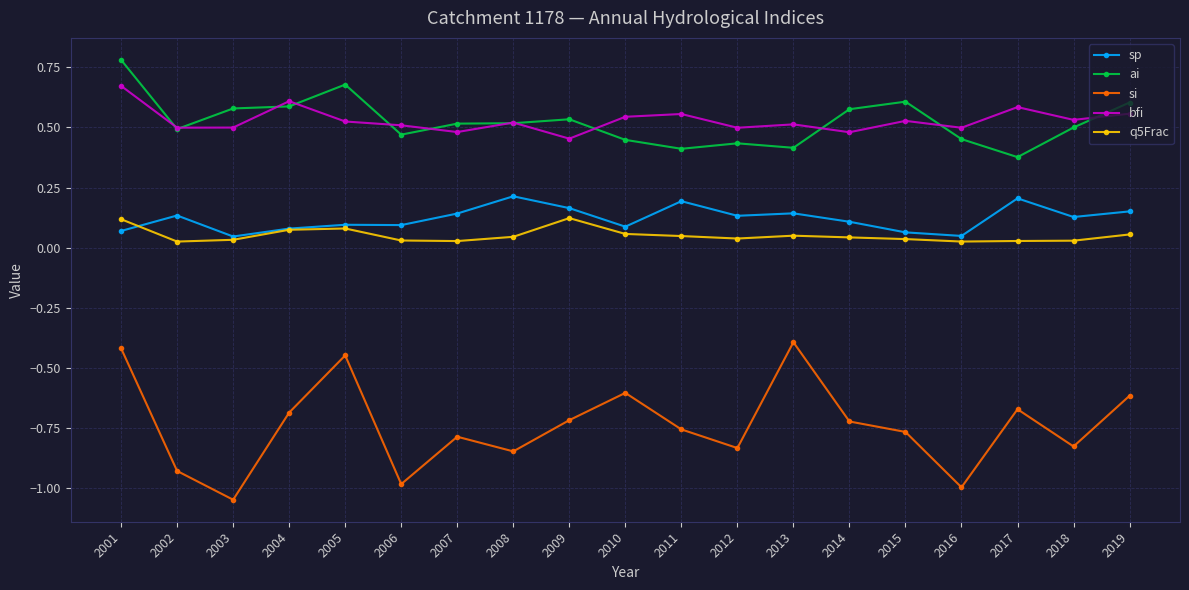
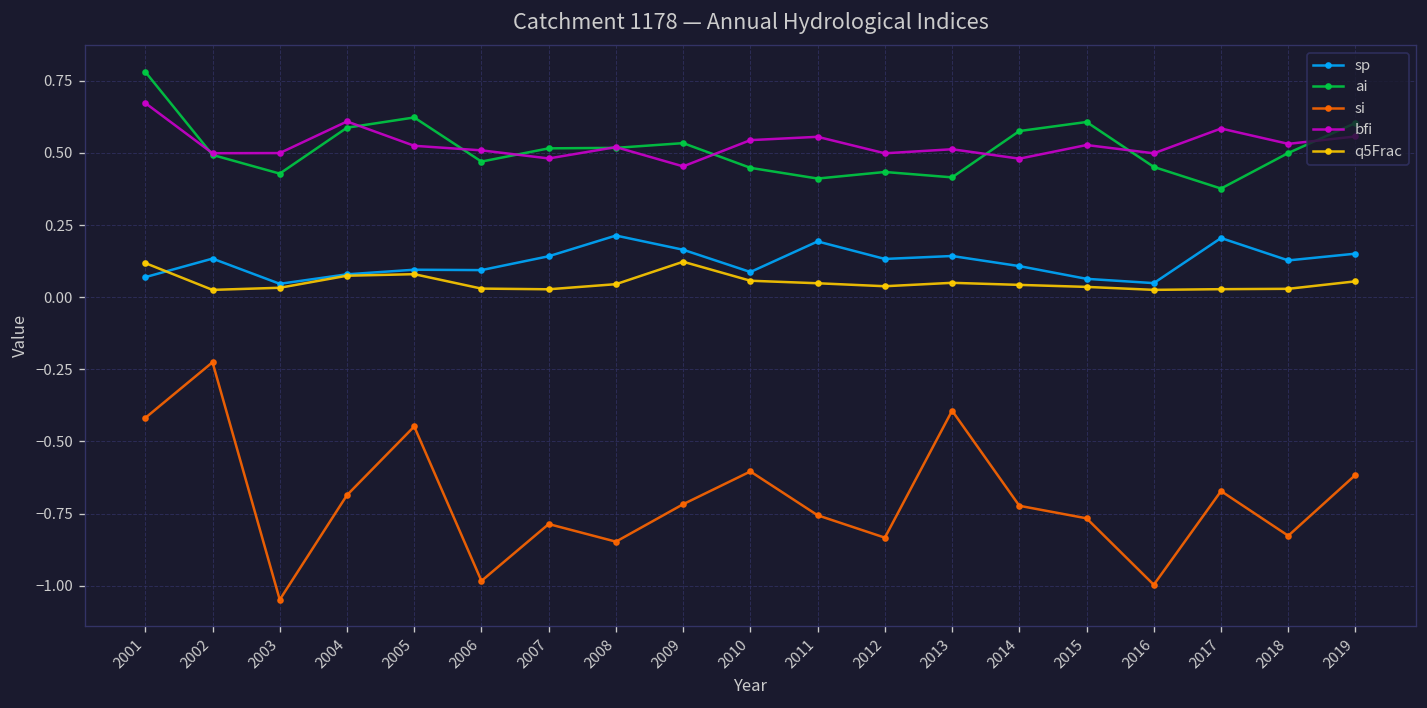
si, 2002: -0.93 -> -0.23
ai, 2003: 0.58 -> 0.43
ai, 2005: 0.68 -> 0.62
